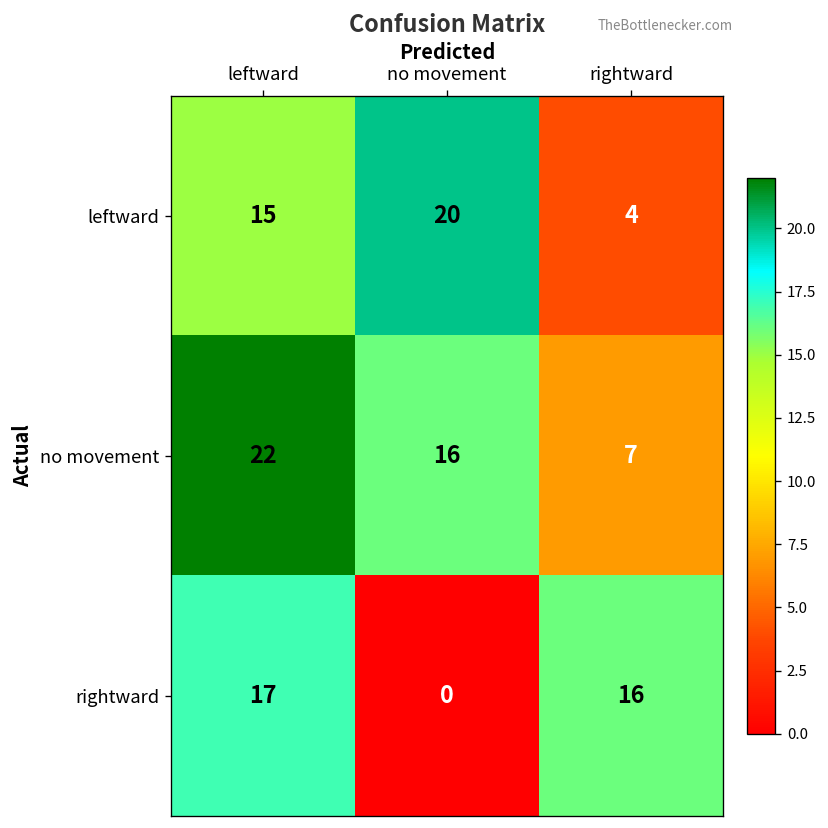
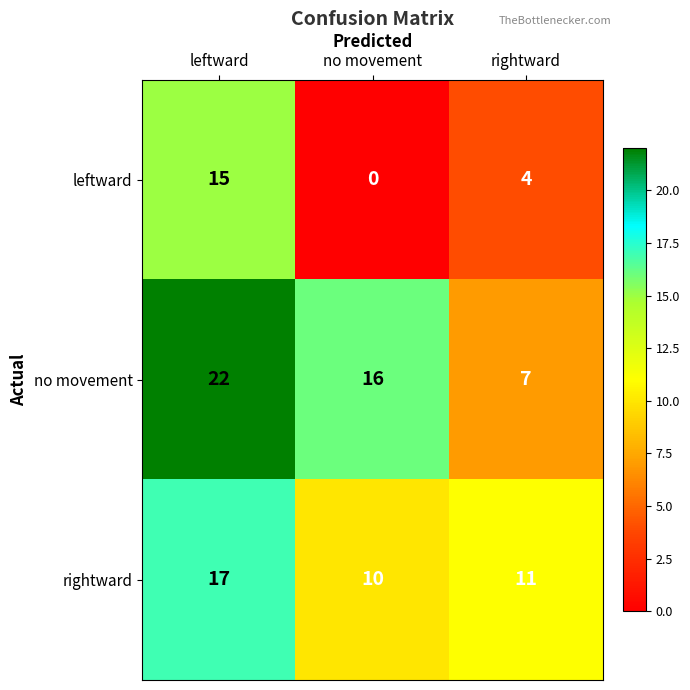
leftward, no movement: 20 -> 0
rightward, no movement: 0 -> 10
rightward, rightward: 16 -> 11
